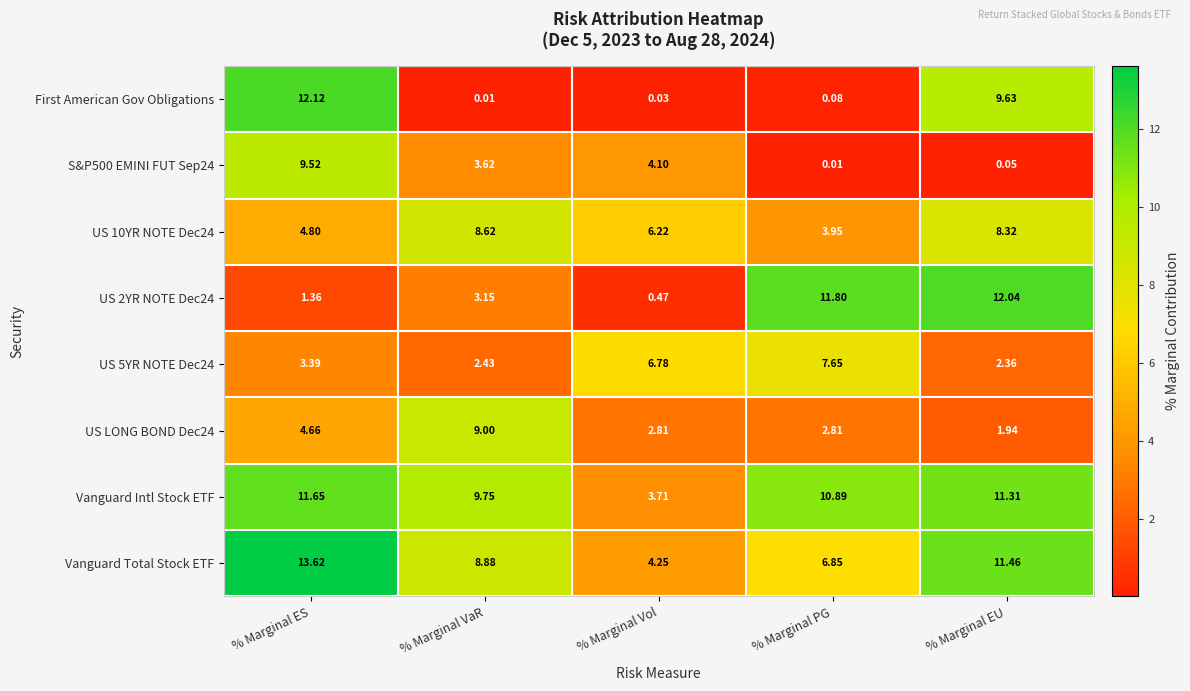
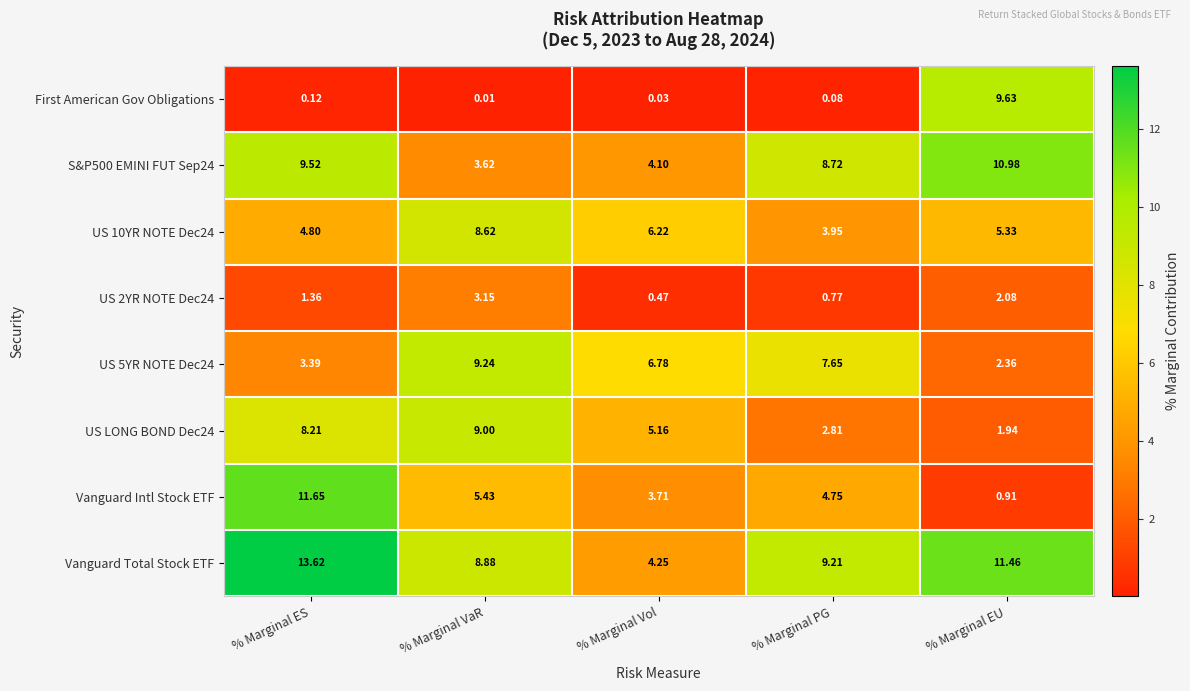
First American Gov Obligations, % Marginal ES: 12.12 -> 0.12
S&P500 EMINI FUT Sep24, % Marginal PG: 0.01 -> 8.72
S&P500 EMINI FUT Sep24, % Marginal EU: 0.05 -> 10.98
US 10YR NOTE Dec24, % Marginal EU: 8.32 -> 5.33
US 2YR NOTE Dec24, % Marginal PG: 11.80 -> 0.77
US 2YR NOTE Dec24, % Marginal EU: 12.04 -> 2.08
US 5YR NOTE Dec24, % Marginal VaR: 2.43 -> 9.24
US LONG BOND Dec24, % Marginal ES: 4.66 -> 8.21
US LONG BOND Dec24, % Marginal Vol: 2.81 -> 5.16
Vanguard Intl Stock ETF, % Marginal VaR: 9.75 -> 5.43
Vanguard Intl Stock ETF, % Marginal PG: 10.89 -> 4.75
Vanguard Intl Stock ETF, % Marginal EU: 11.31 -> 0.91
Vanguard Total Stock ETF, % Marginal PG: 6.85 -> 9.21
